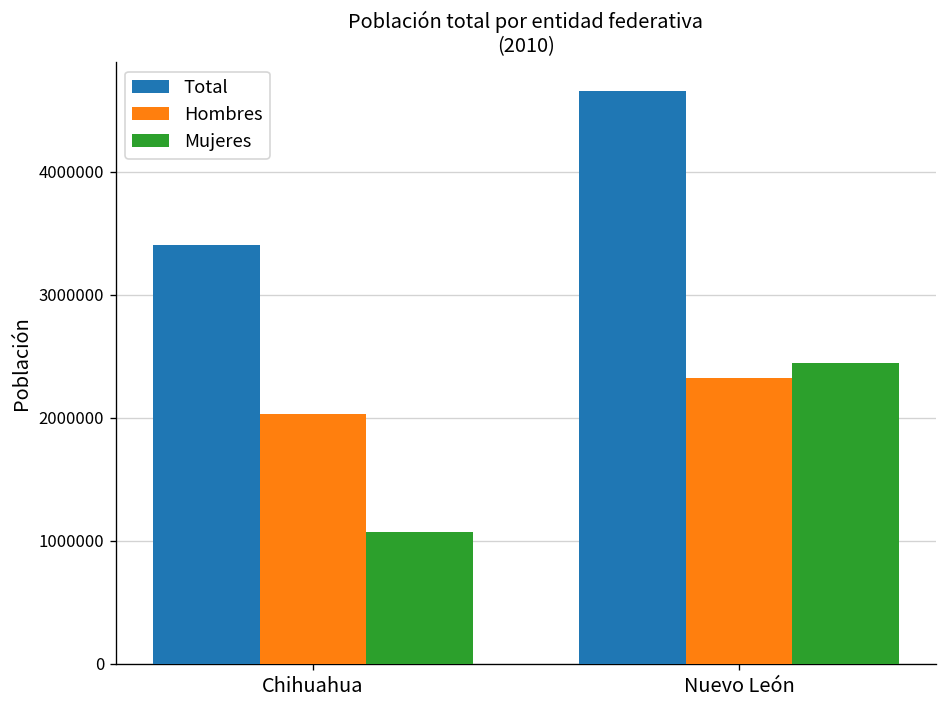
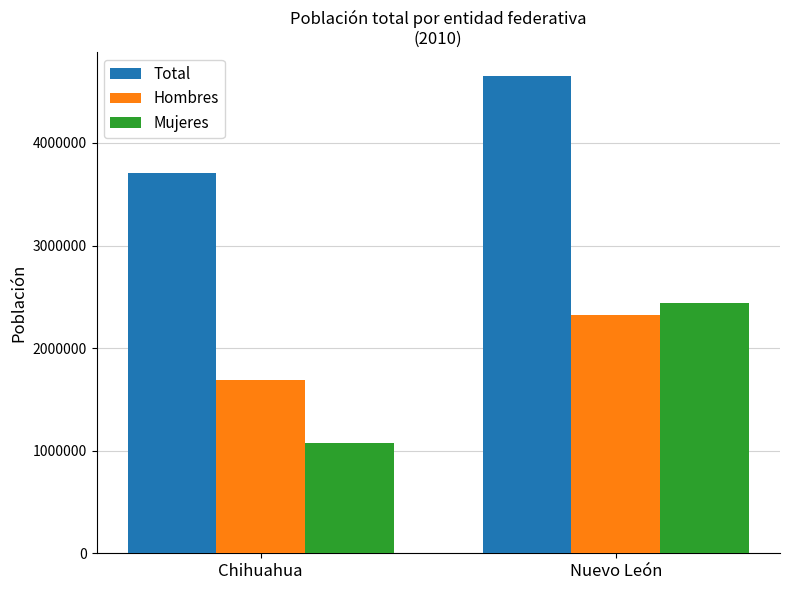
Total, Chihuahua: 3410000 -> 3710000
Hombres, Chihuahua: 2030000 -> 1690000
